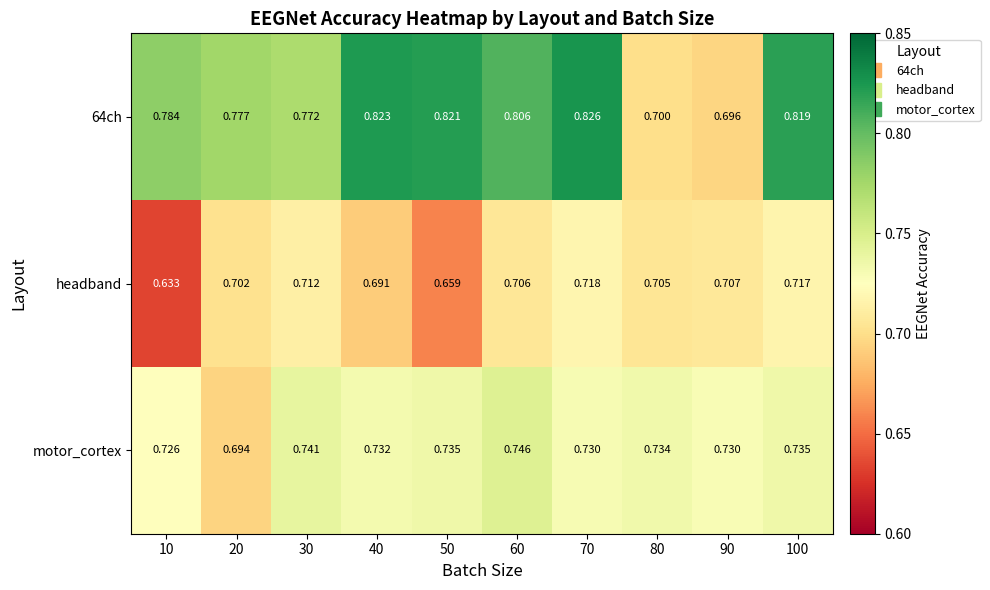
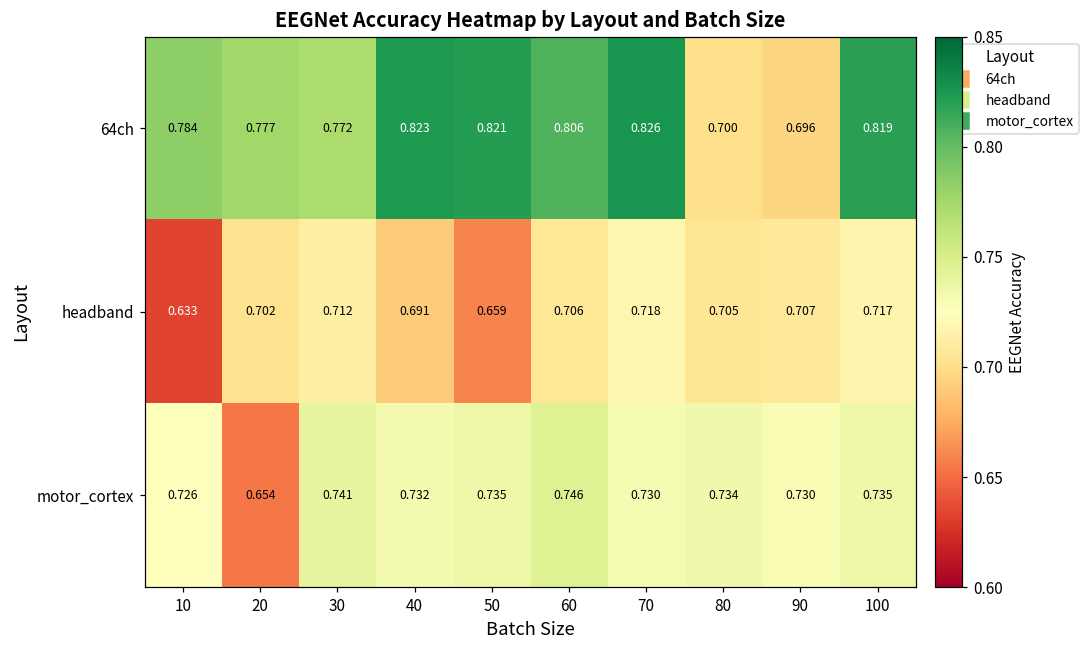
motor_cortex, 20: 0.694 -> 0.654
